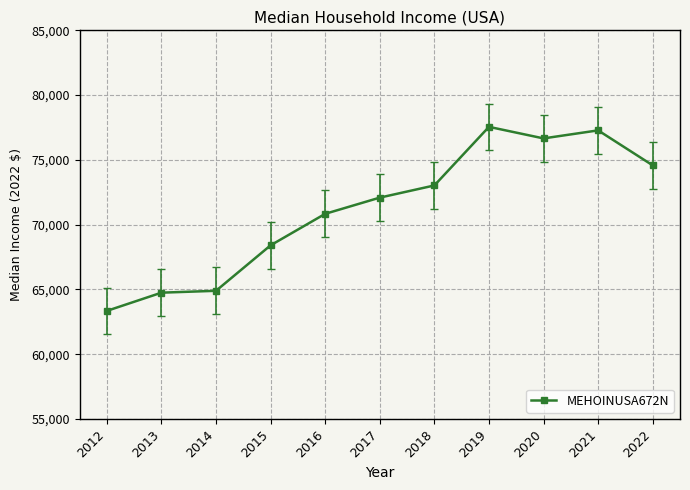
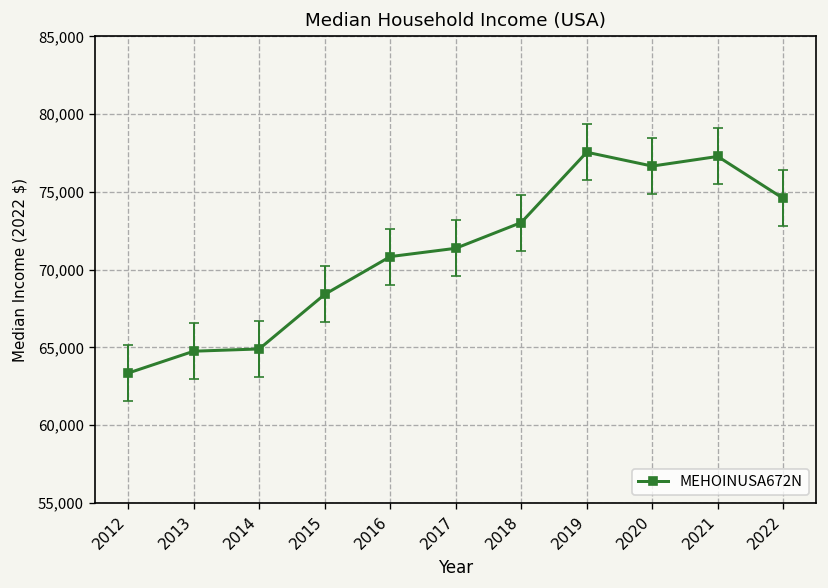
MEHOINUSA672N, 2017: 72,100 -> 71,400
